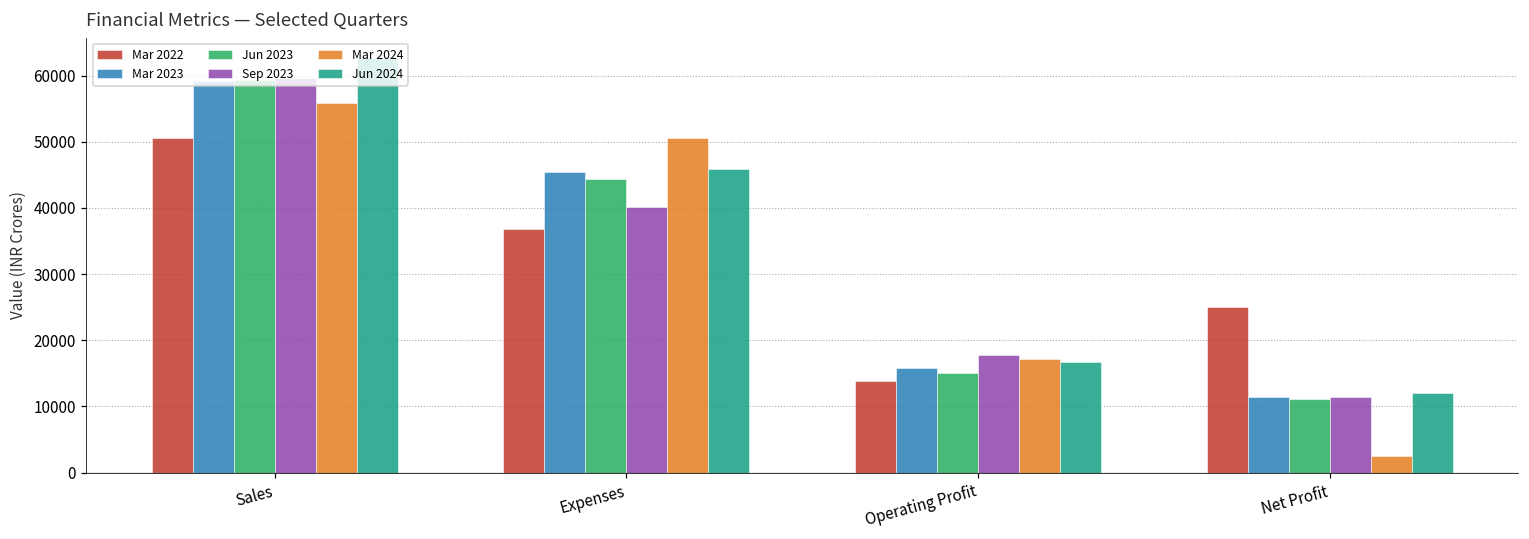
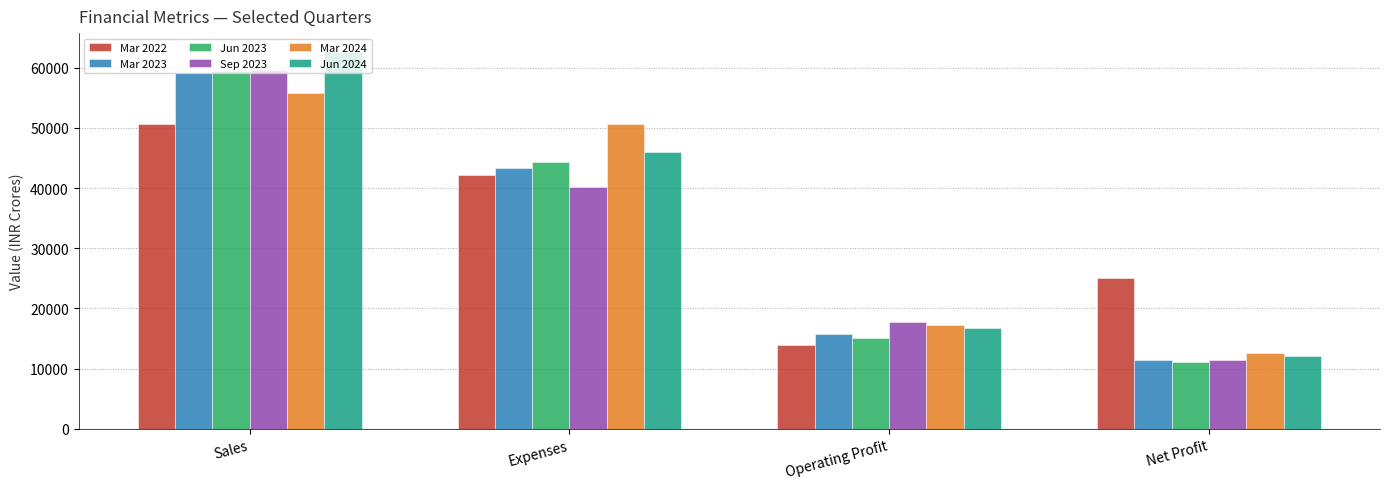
Mar 2022, Expenses: 37000 -> 42000
Mar 2023, Expenses: 45000 -> 43000
Mar 2024, Net Profit: 2000 -> 13000
